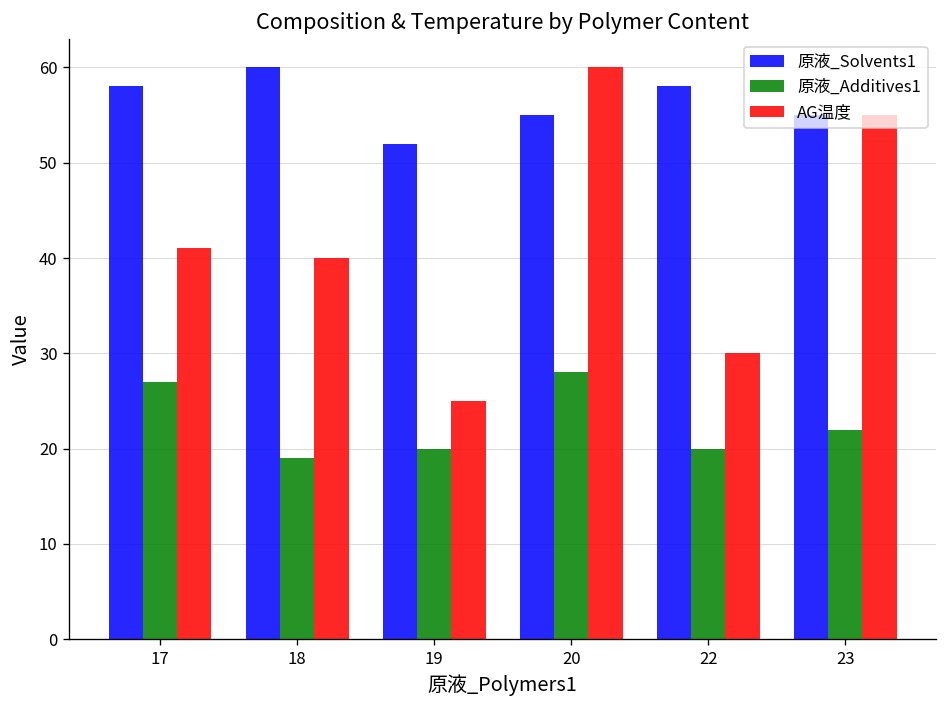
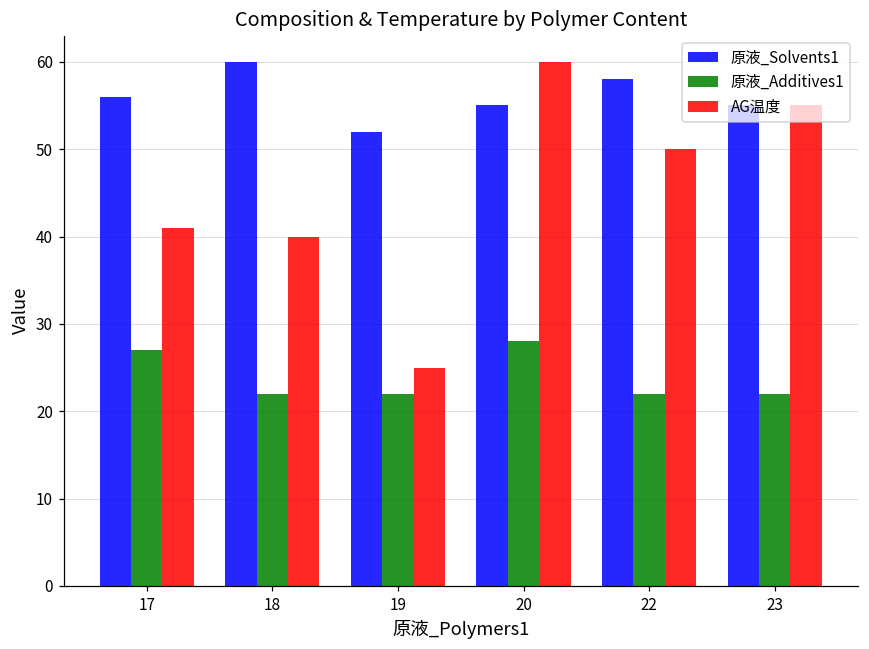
原液_Solvents1, 17: 58 -> 56
原液_Additives1, 18: 19 -> 22
原液_Additives1, 19: 20 -> 22
原液_Additives1, 22: 20 -> 22
AG温度, 22: 30 -> 50
